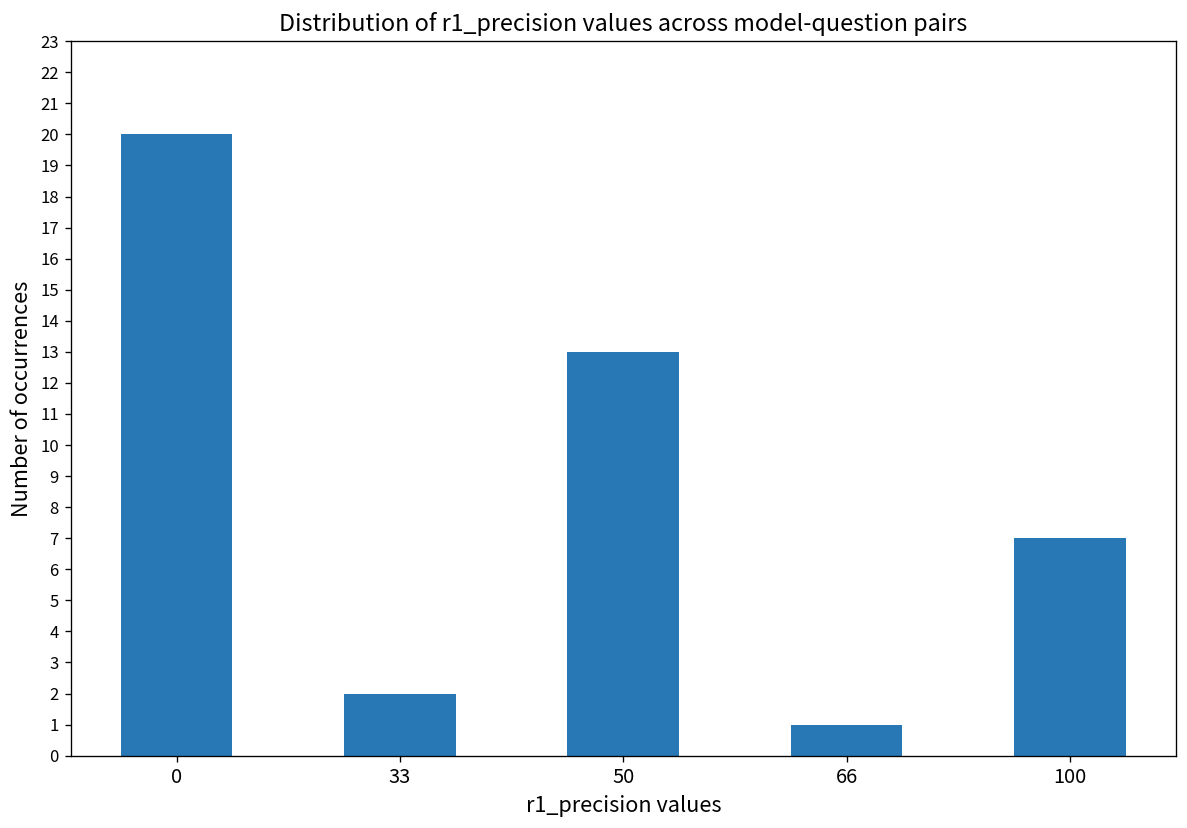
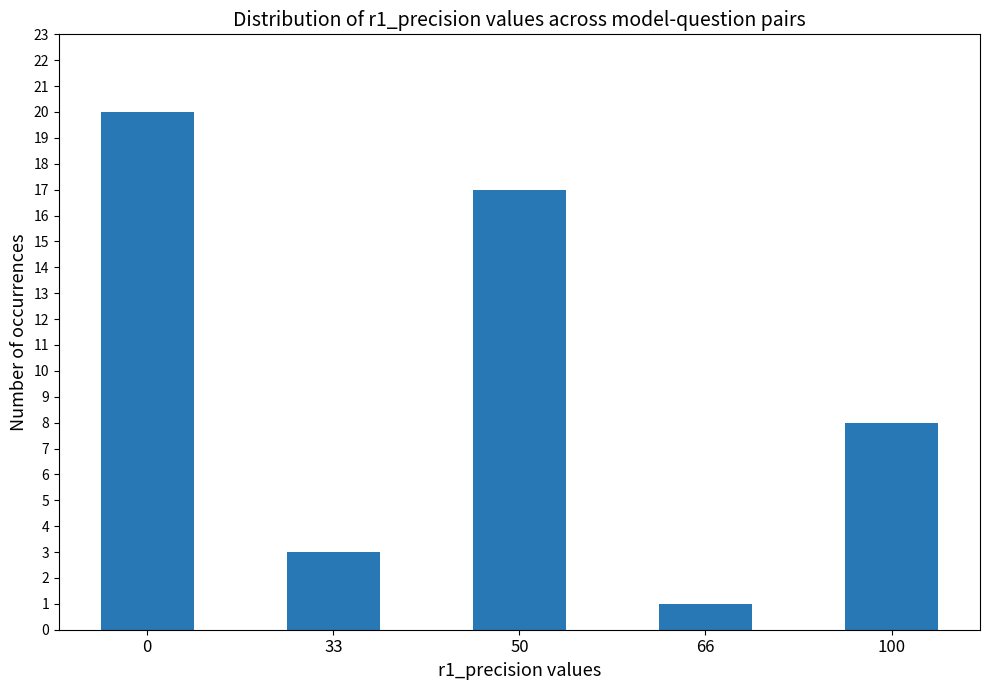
33: 2 -> 3
50: 13 -> 17
100: 7 -> 8
